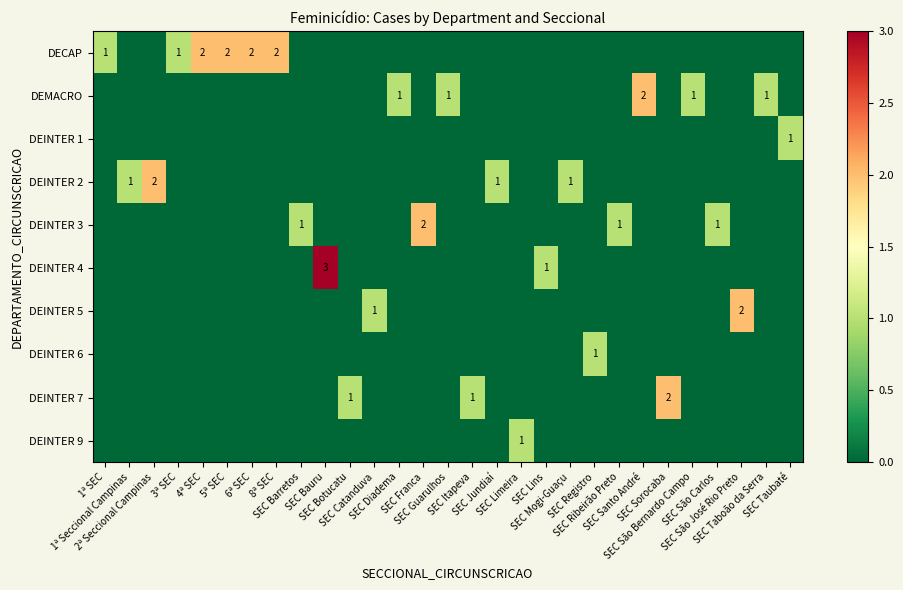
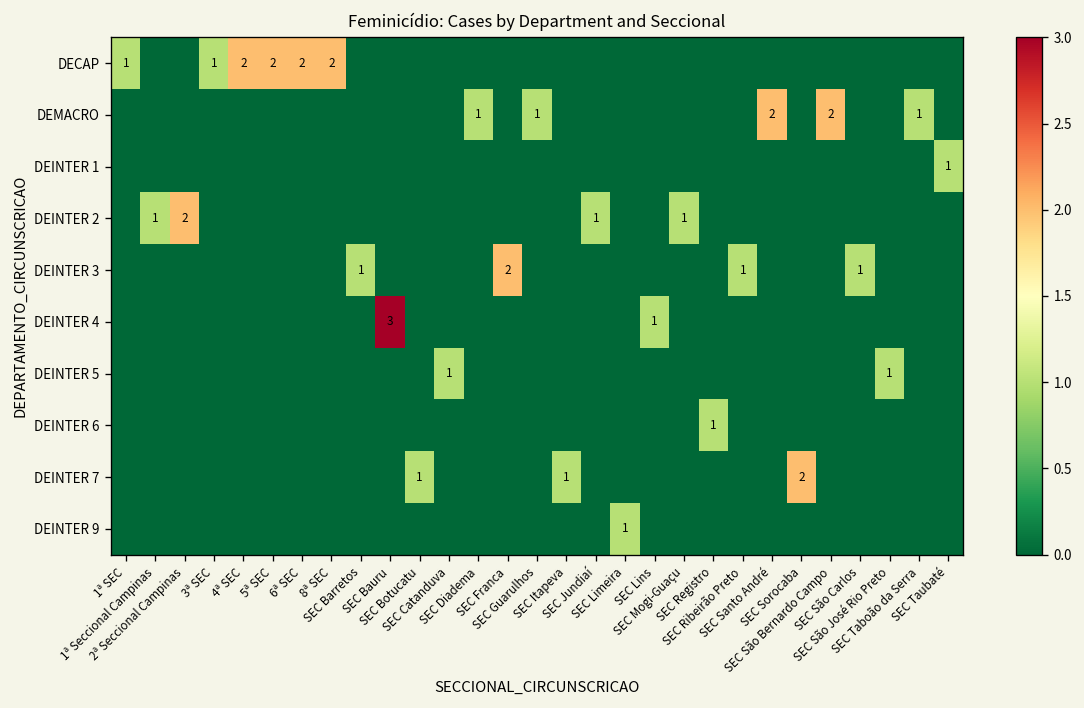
DEMACRO, SEC São Bernardo Campo: 1 -> 2
DEINTER 5, SEC São José Rio Preto: 2 -> 1
